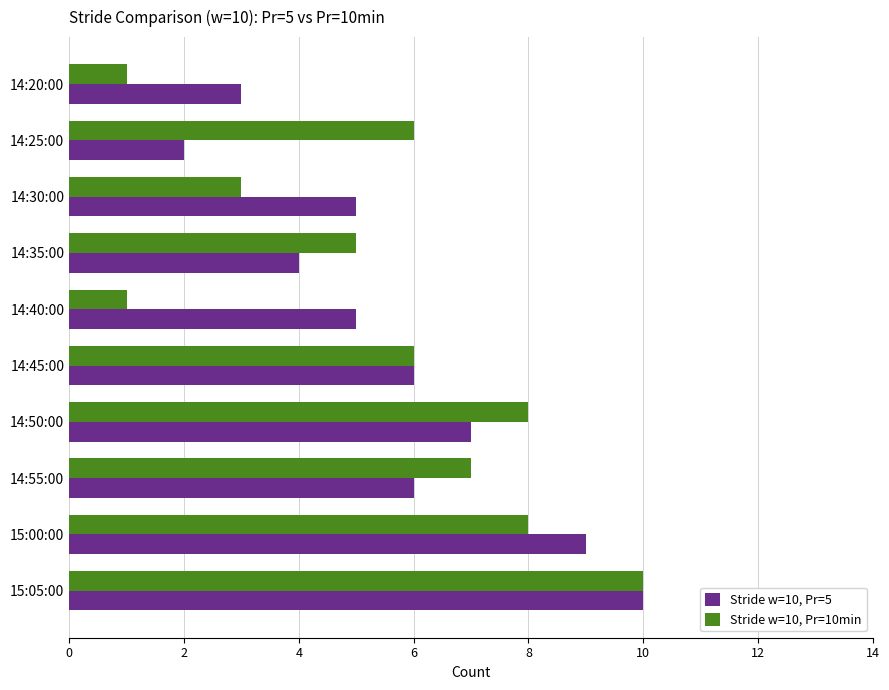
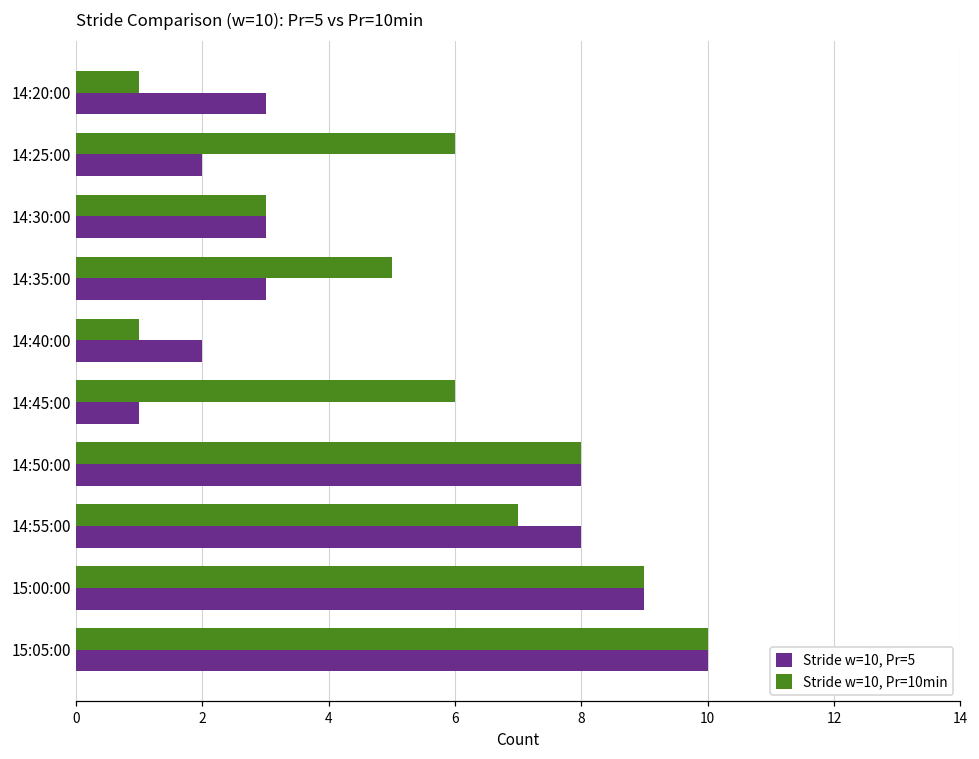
Stride w=10, Pr=5, 14:30:00: 5 -> 3
Stride w=10, Pr=5, 14:35:00: 4 -> 3
Stride w=10, Pr=5, 14:40:00: 5 -> 2
Stride w=10, Pr=5, 14:45:00: 6 -> 1
Stride w=10, Pr=5, 14:50:00: 7 -> 8
Stride w=10, Pr=5, 14:55:00: 6 -> 8
Stride w=10, Pr=10min, 15:00:00: 8 -> 9
